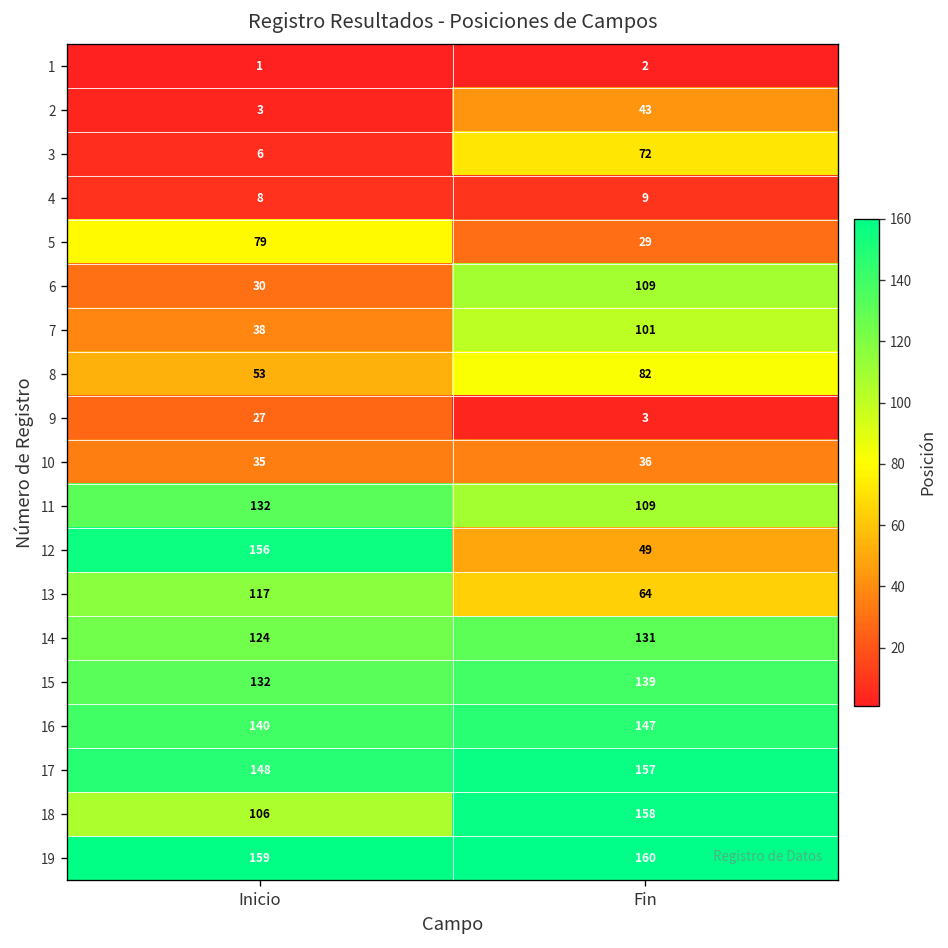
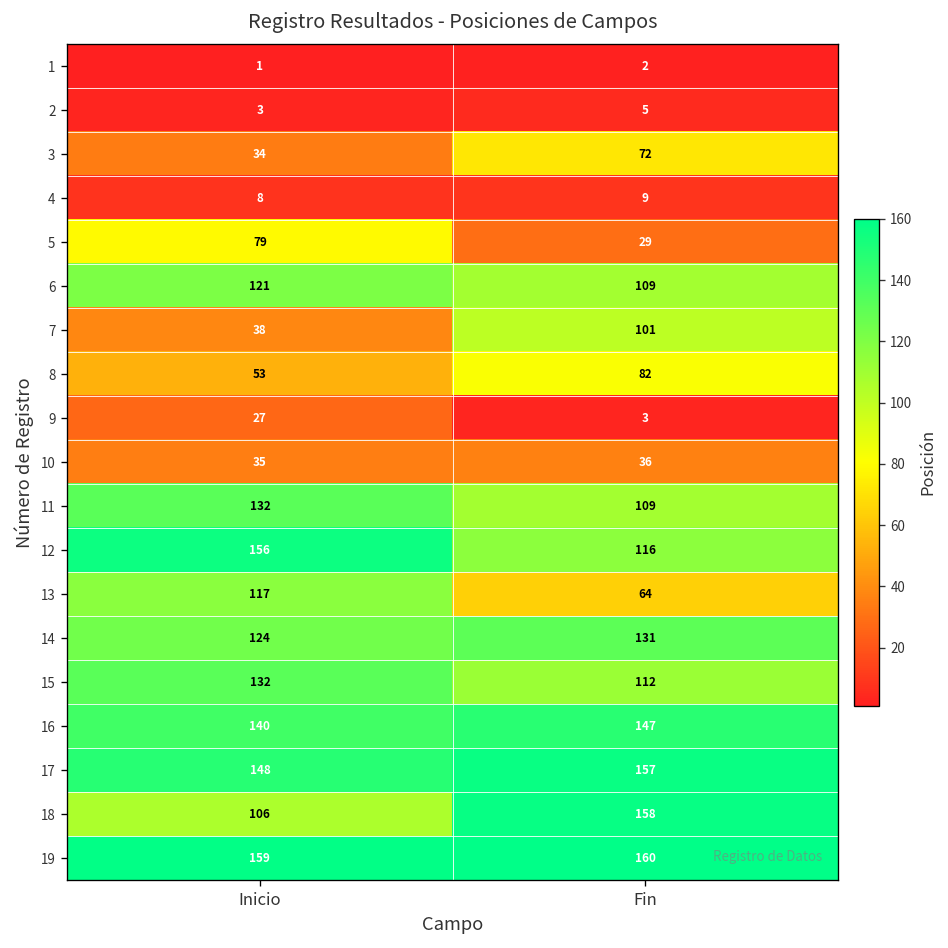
2, Fin: 43 -> 5
3, Inicio: 6 -> 34
6, Inicio: 30 -> 121
12, Fin: 49 -> 116
15, Fin: 139 -> 112
